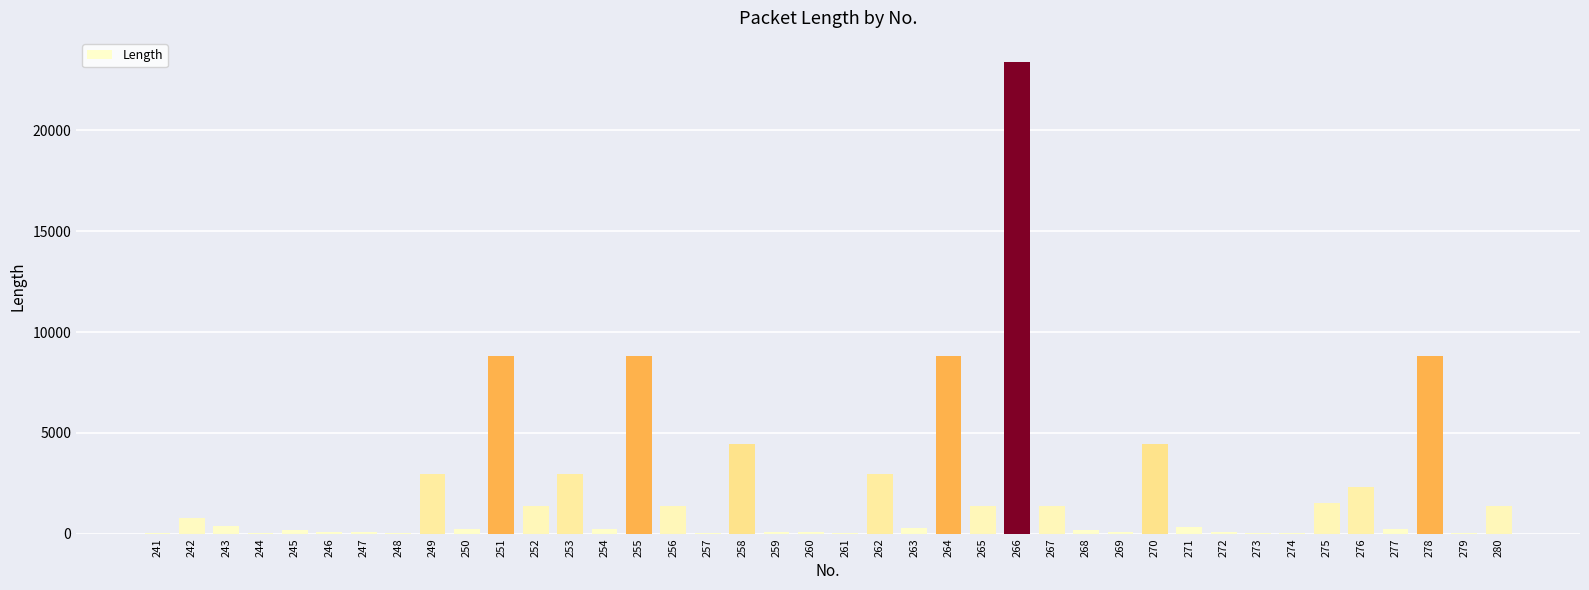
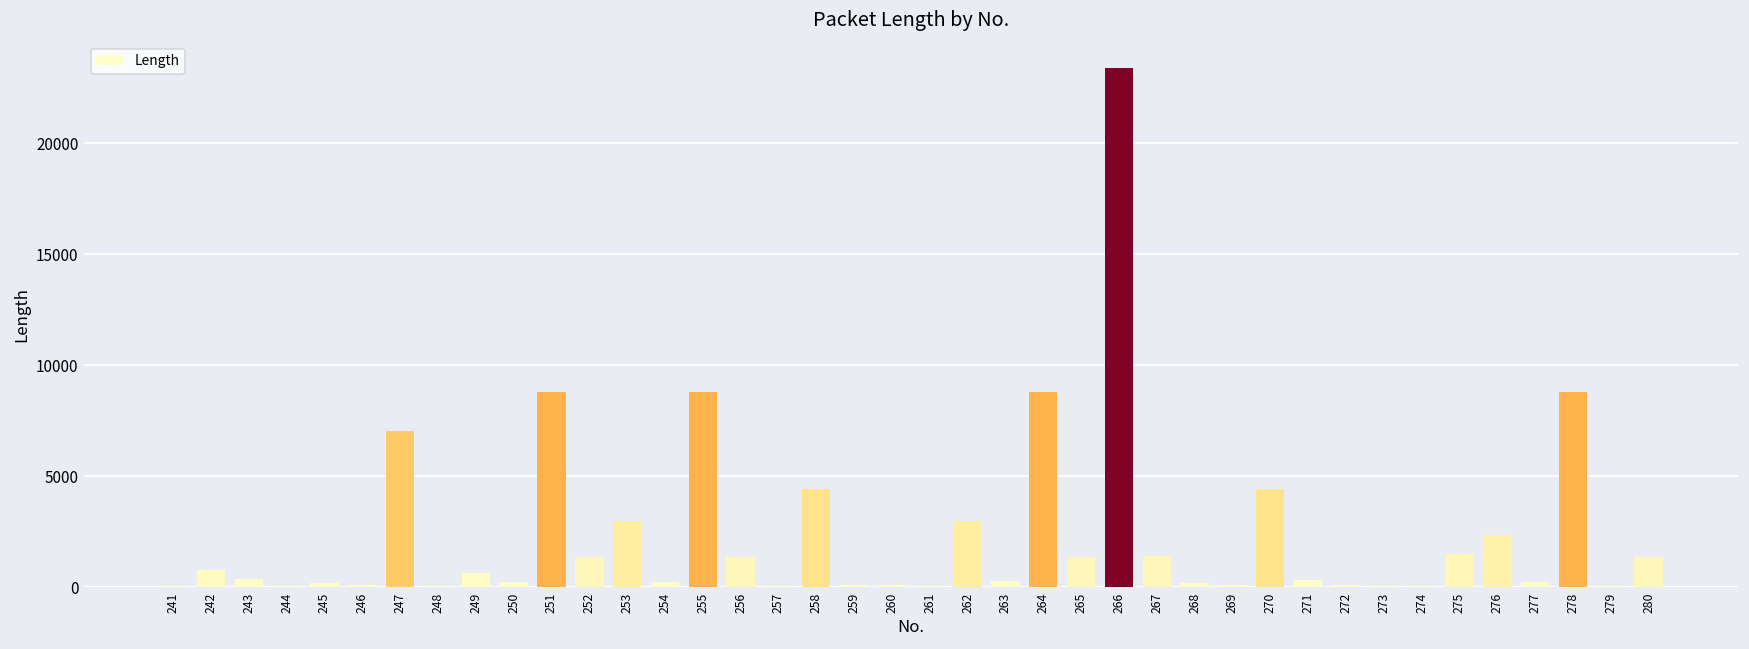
247: 100 -> 7000
249: 3000 -> 600
